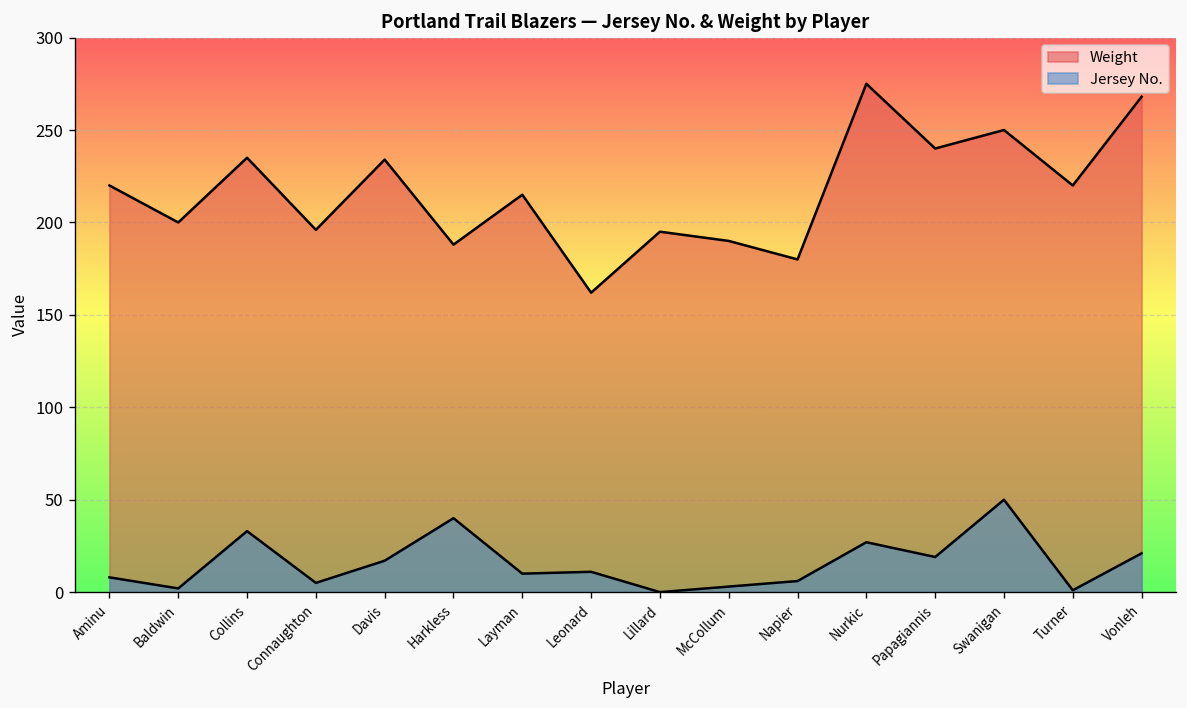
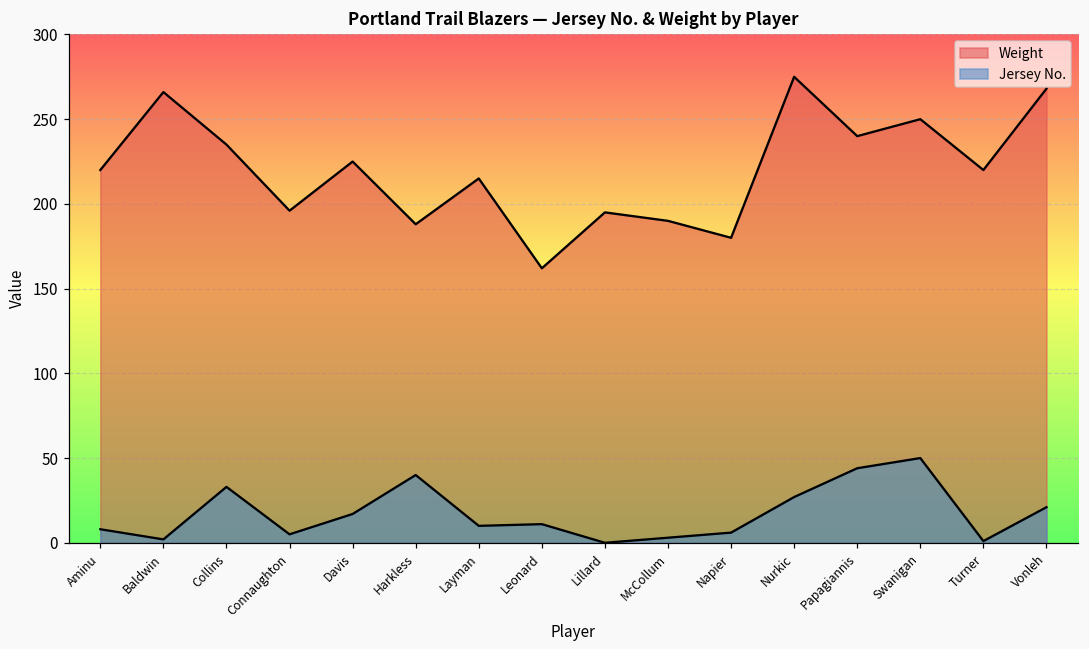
Weight, Baldwin: 200 -> 266
Weight, Davis: 234 -> 225
Jersey No., Papagiannis: 19 -> 44
